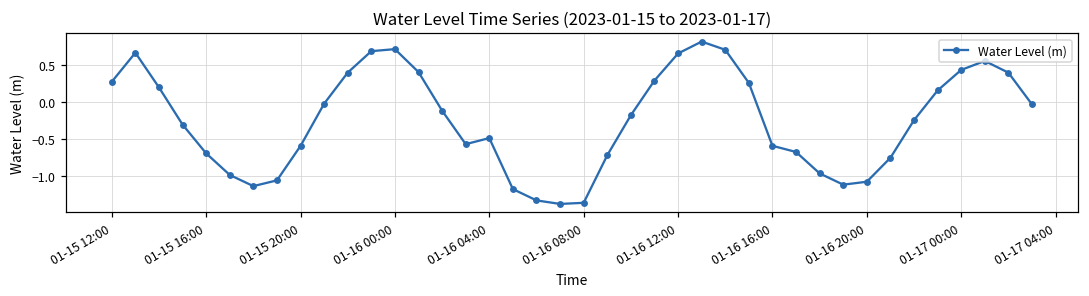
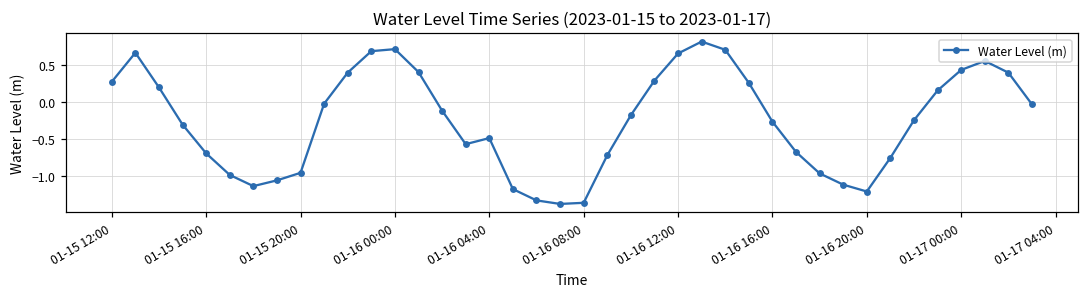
01-15 20:00: -0.6 -> -1.0
01-16 16:00: -0.6 -> -0.3
01-16 20:00: -1.1 -> -1.2
